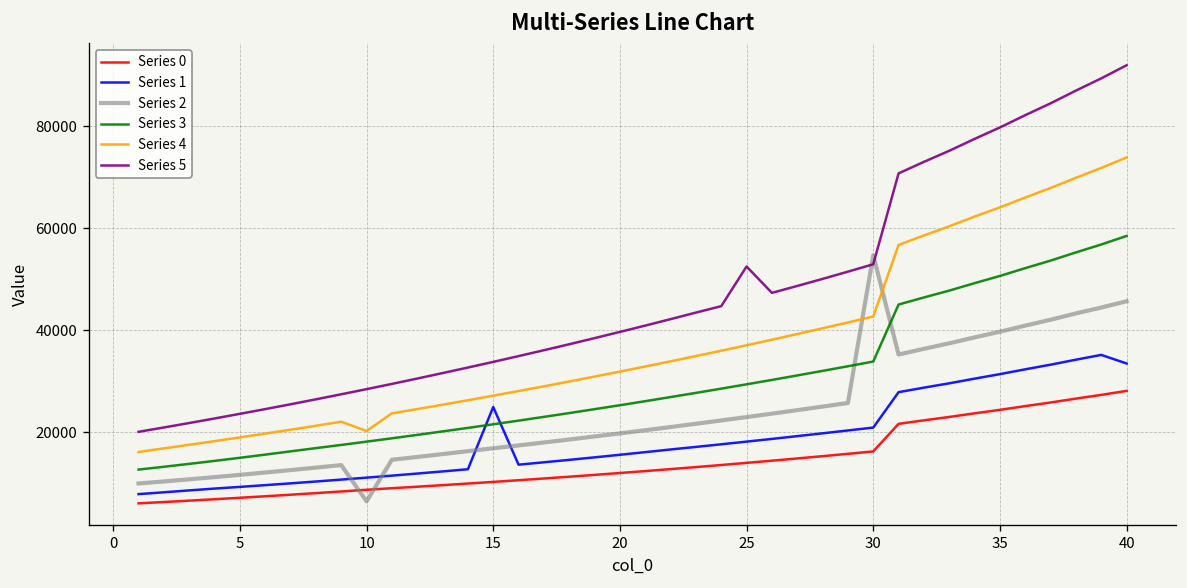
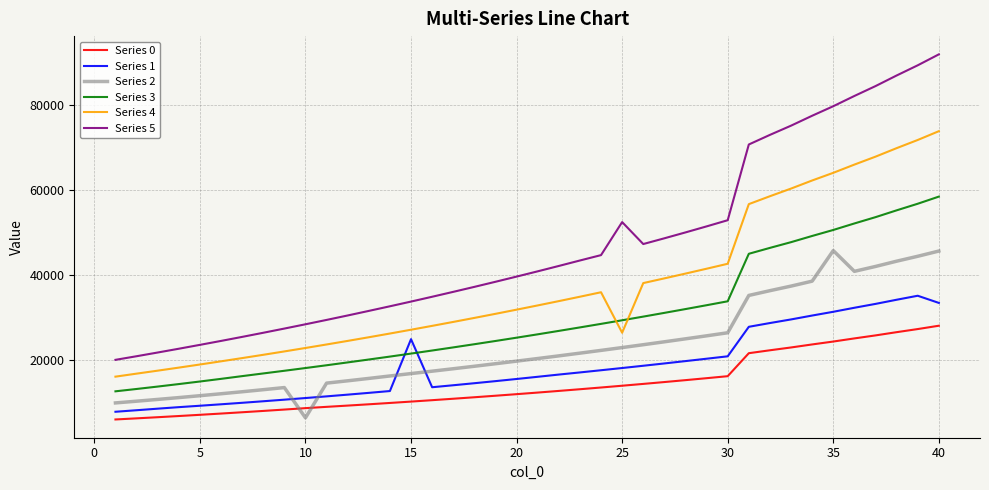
Series 4, 10: 20000 -> 23000
Series 4, 25: 37000 -> 26000
Series 2, 30: 55000 -> 26000
Series 2, 35: 40000 -> 46000
